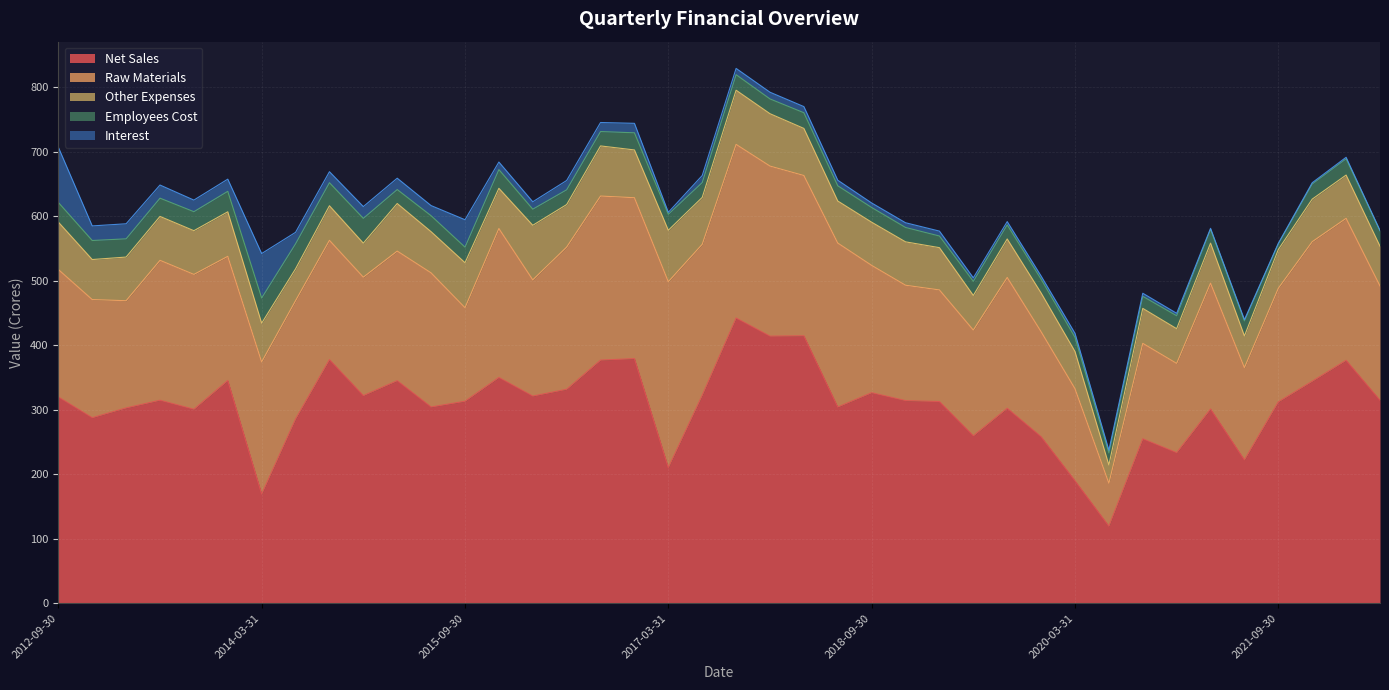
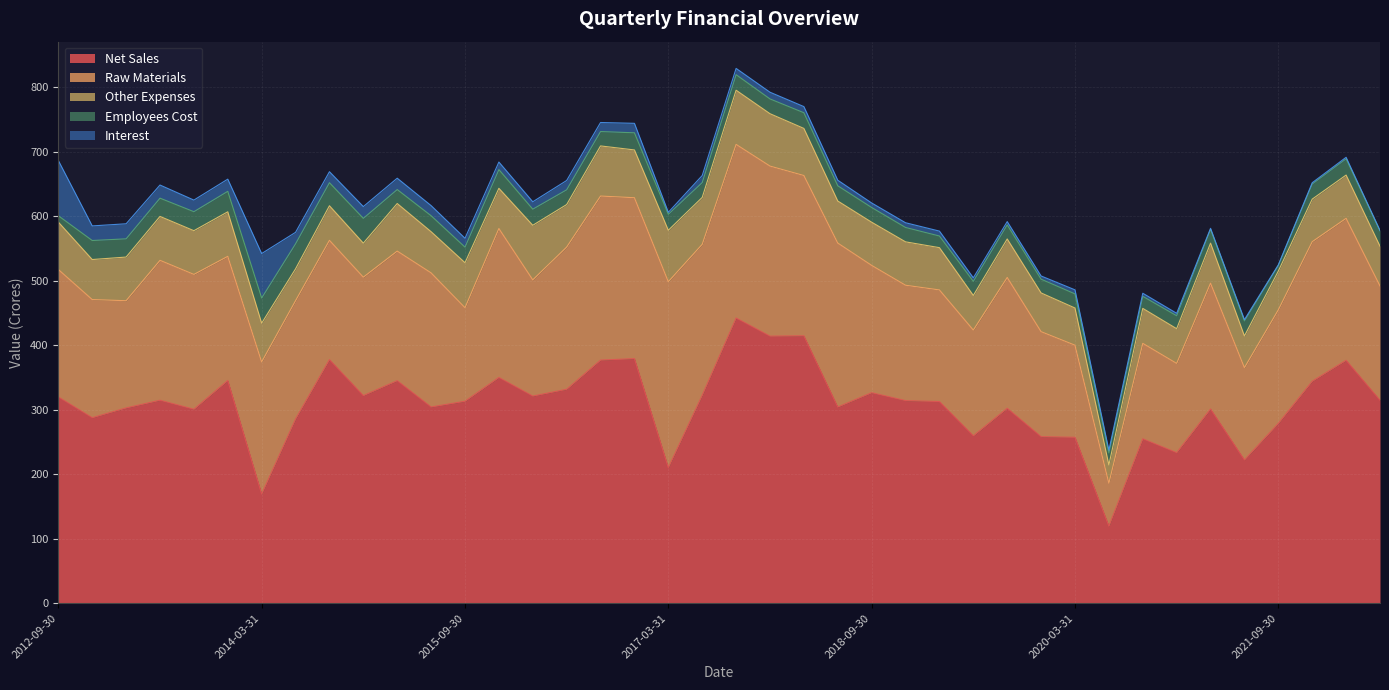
Employees Cost, 2012-09-30: 30 -> 10
Interest, 2015-09-30: 40 -> 10
Net Sales, 2020-03-31: 190 -> 260
Net Sales, 2021-09-30: 310 -> 280
